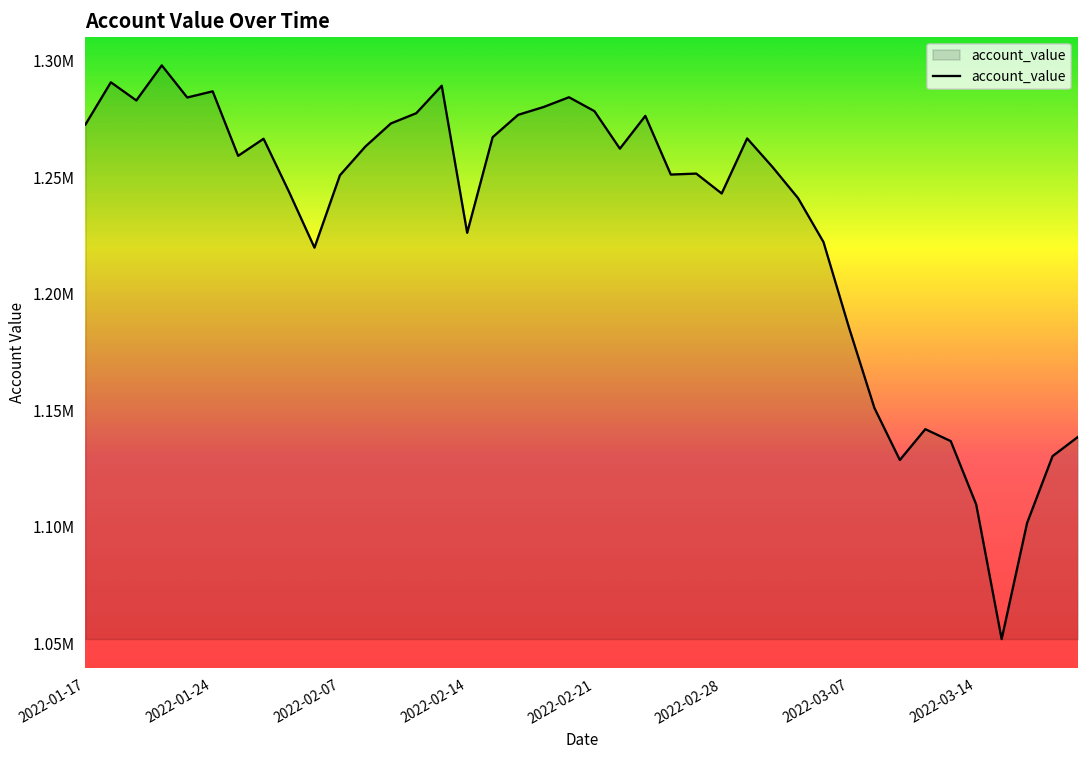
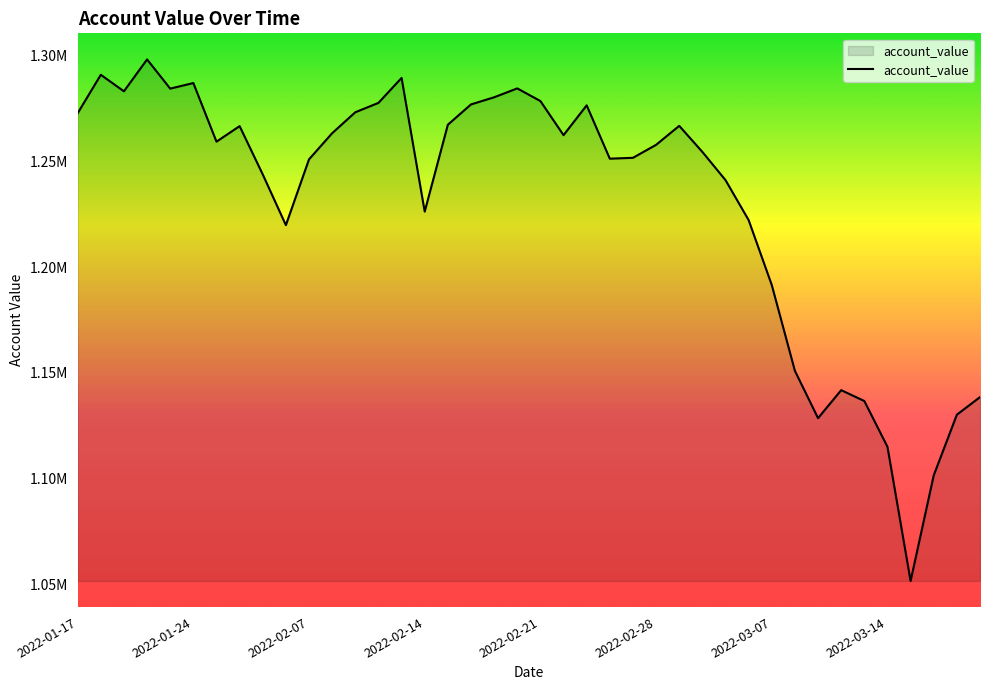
2022-02-28: 1243000 -> 1258000
2022-03-07: 1186000 -> 1192000
2022-03-14: 1110000 -> 1115000
